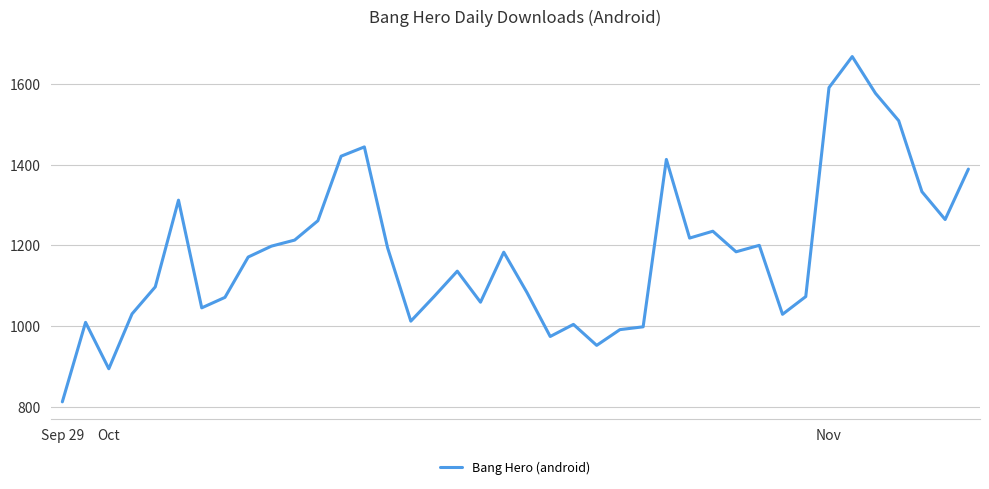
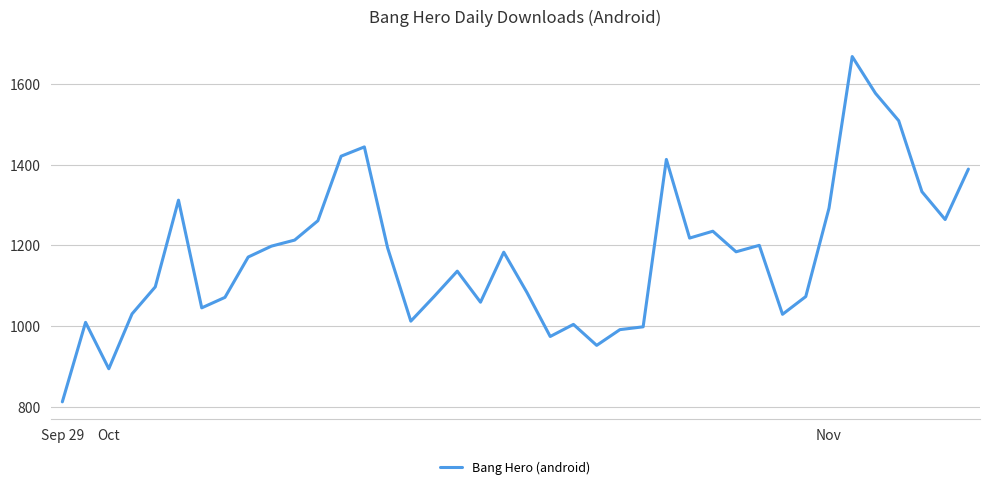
Nov: 1590 -> 1290
